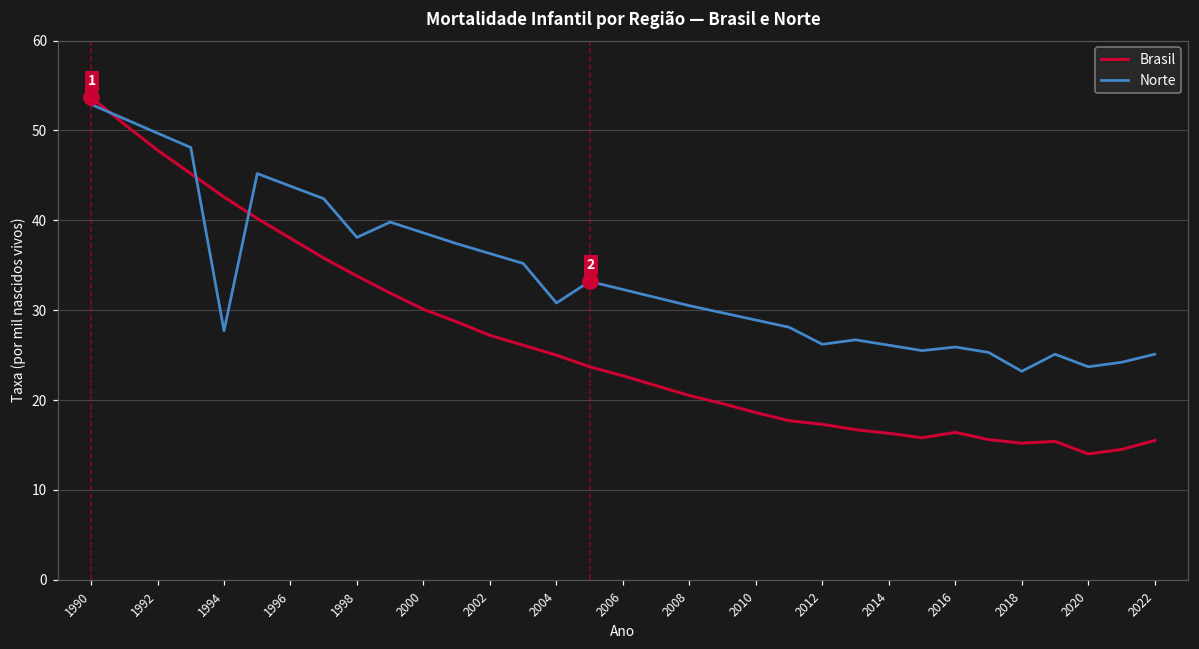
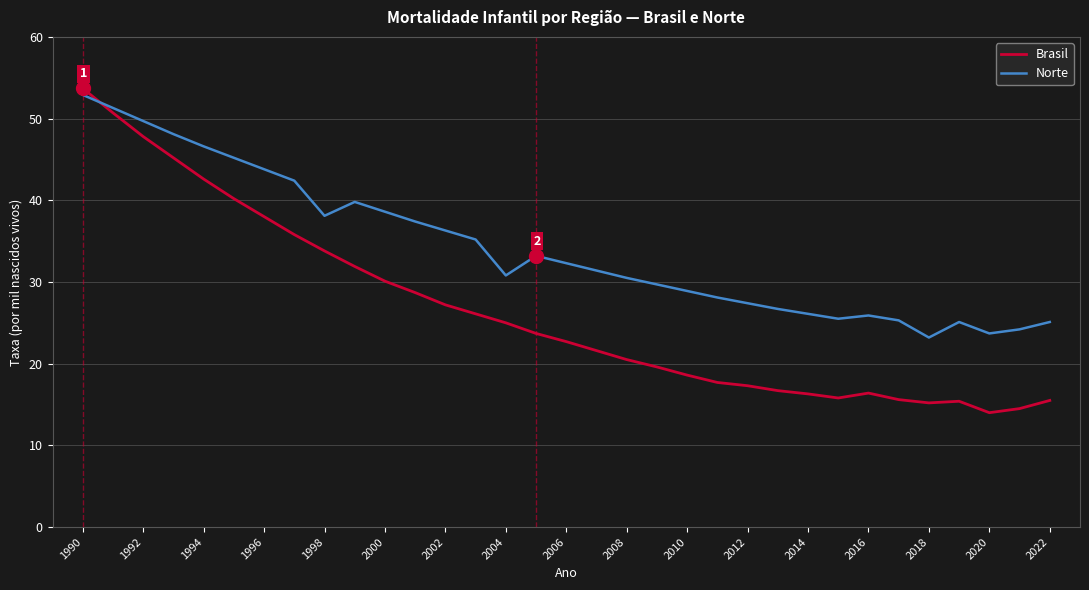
Norte, 1994: 28 -> 47
Norte, 2012: 26 -> 27
